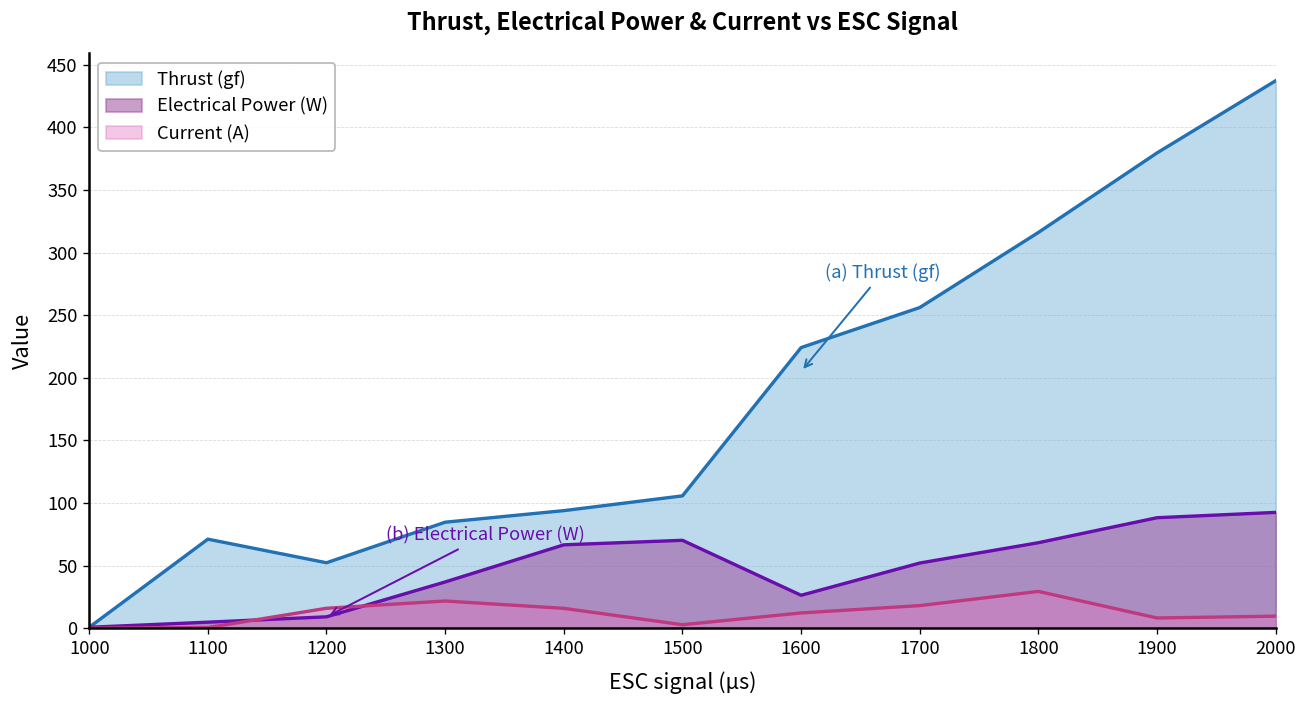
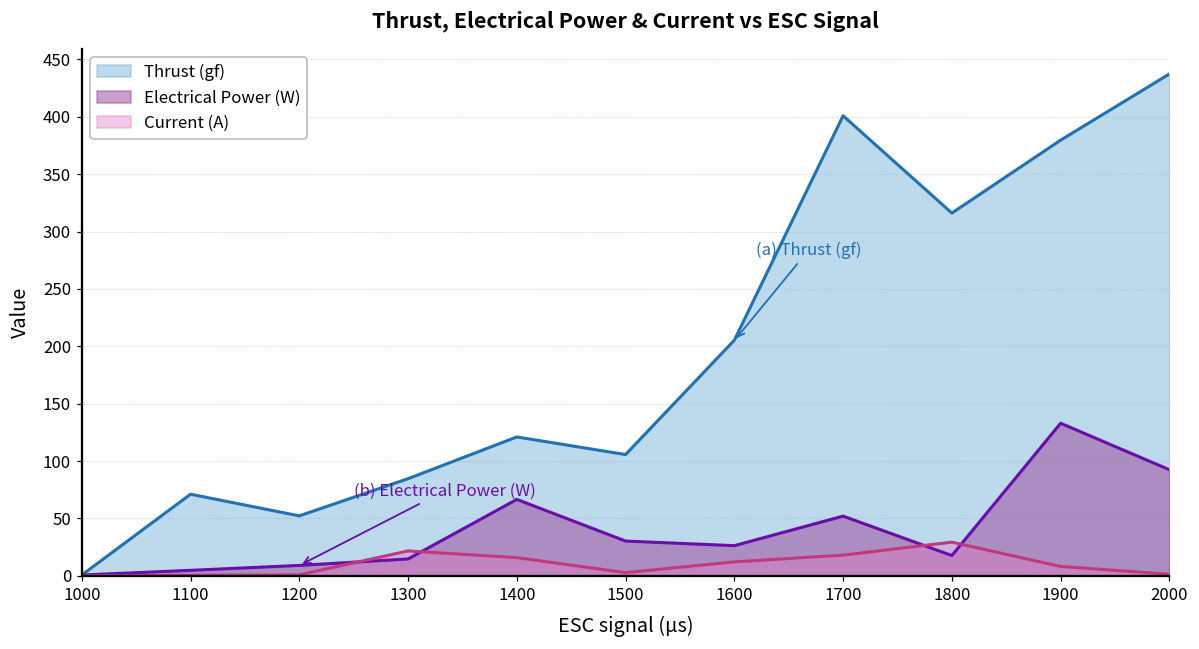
Current (A), 1200: 16 -> 1
Electrical Power (W), 1300: 37 -> 15
Thrust (gf), 1400: 94 -> 121
Electrical Power (W), 1500: 70 -> 30
Thrust (gf), 1600: 224 -> 205
Thrust (gf), 1700: 256 -> 401
Electrical Power (W), 1800: 68 -> 18
Electrical Power (W), 1900: 88 -> 133
Current (A), 2000: 10 -> 1
